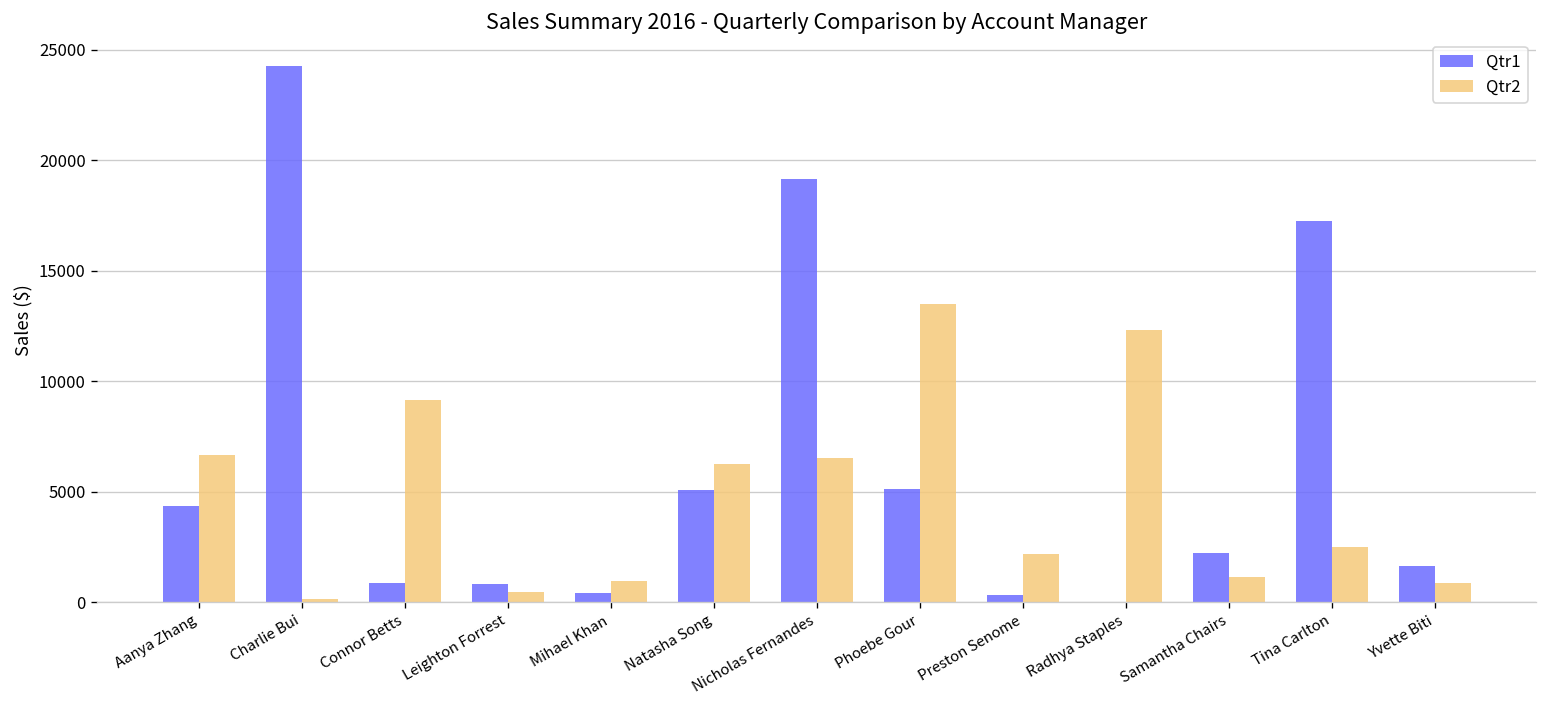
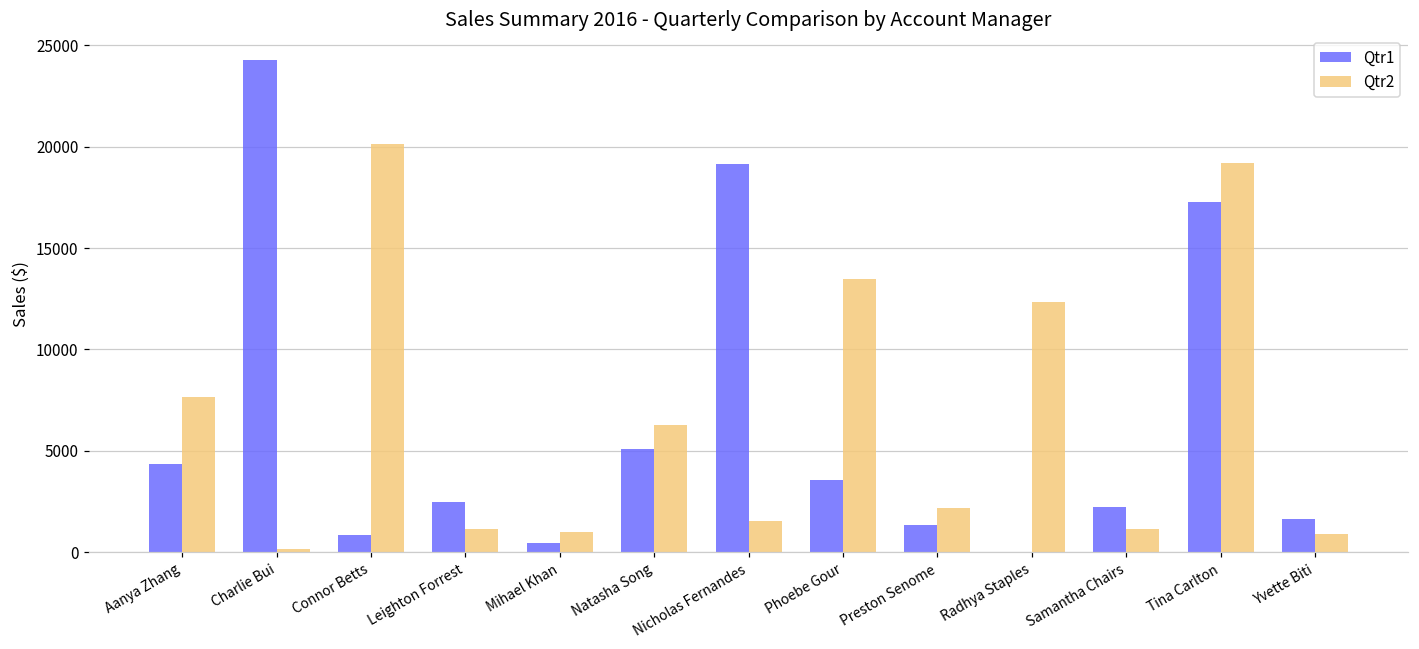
Qtr2, Aanya Zhang: 6700 -> 7600
Qtr2, Connor Betts: 9100 -> 20100
Qtr1, Leighton Forrest: 800 -> 2400
Qtr2, Leighton Forrest: 400 -> 1100
Qtr2, Nicholas Fernandes: 6500 -> 1500
Qtr1, Phoebe Gour: 5100 -> 3500
Qtr1, Preston Senome: 300 -> 1300
Qtr2, Tina Carlton: 2500 -> 19200
